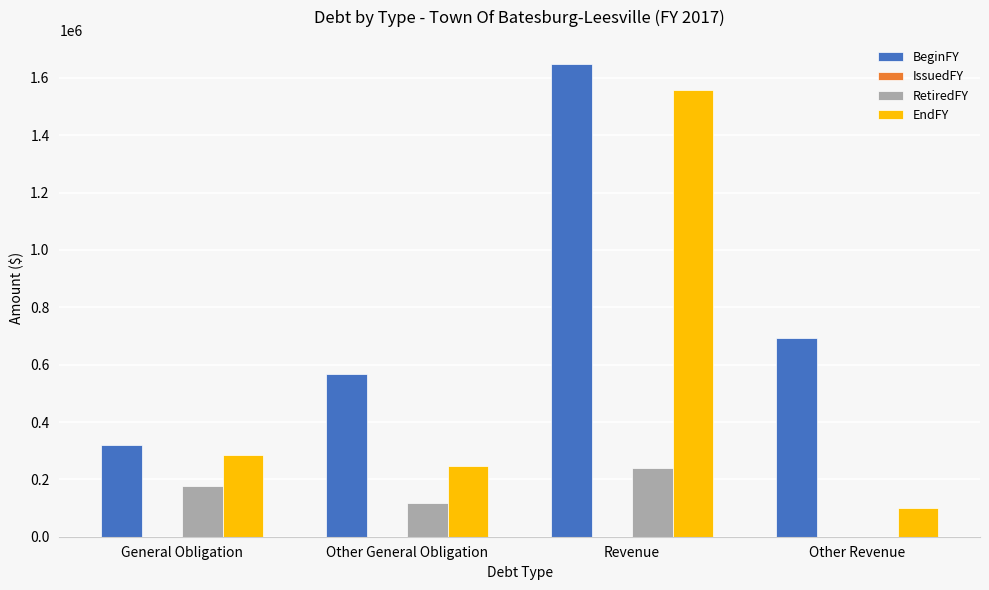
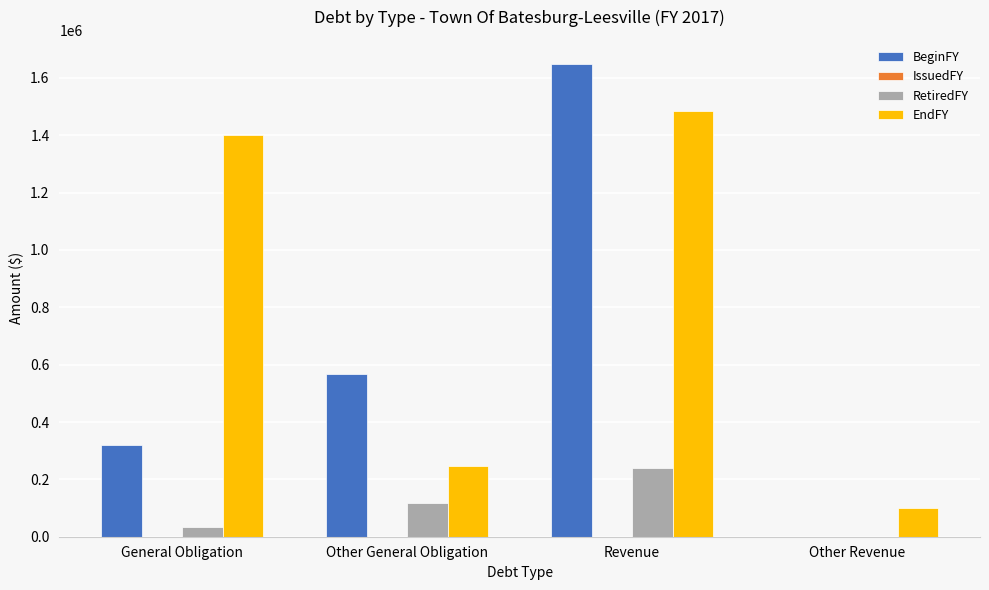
RetiredFY, General Obligation: 180000 -> 30000
EndFY, General Obligation: 290000 -> 1400000
EndFY, Revenue: 1560000 -> 1490000
BeginFY, Other Revenue: 690000 -> 0
